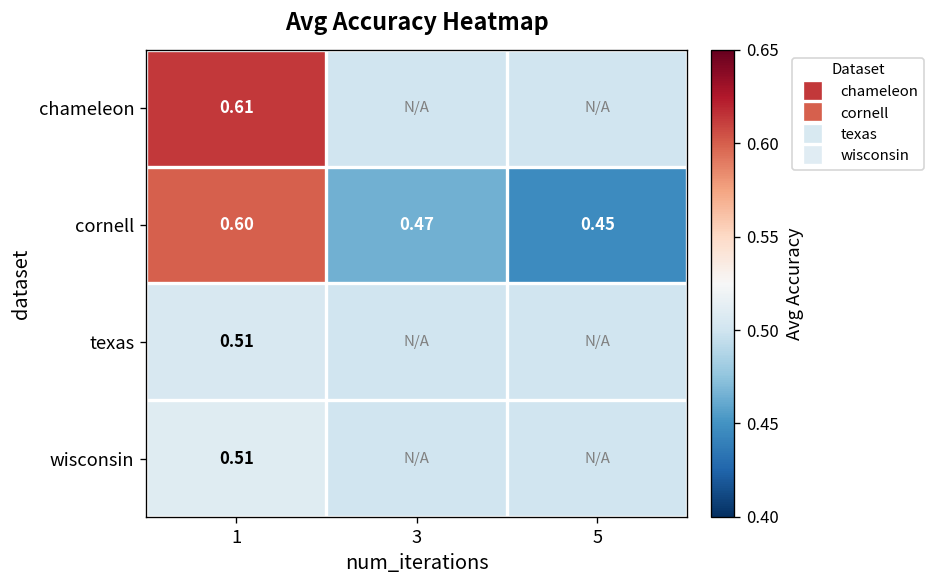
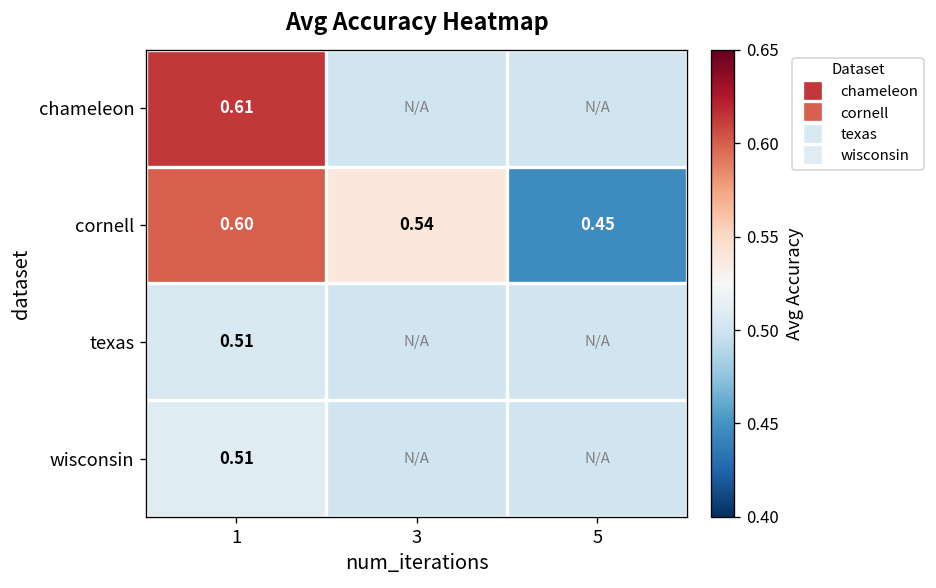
cornell, 3: 0.47 -> 0.54
